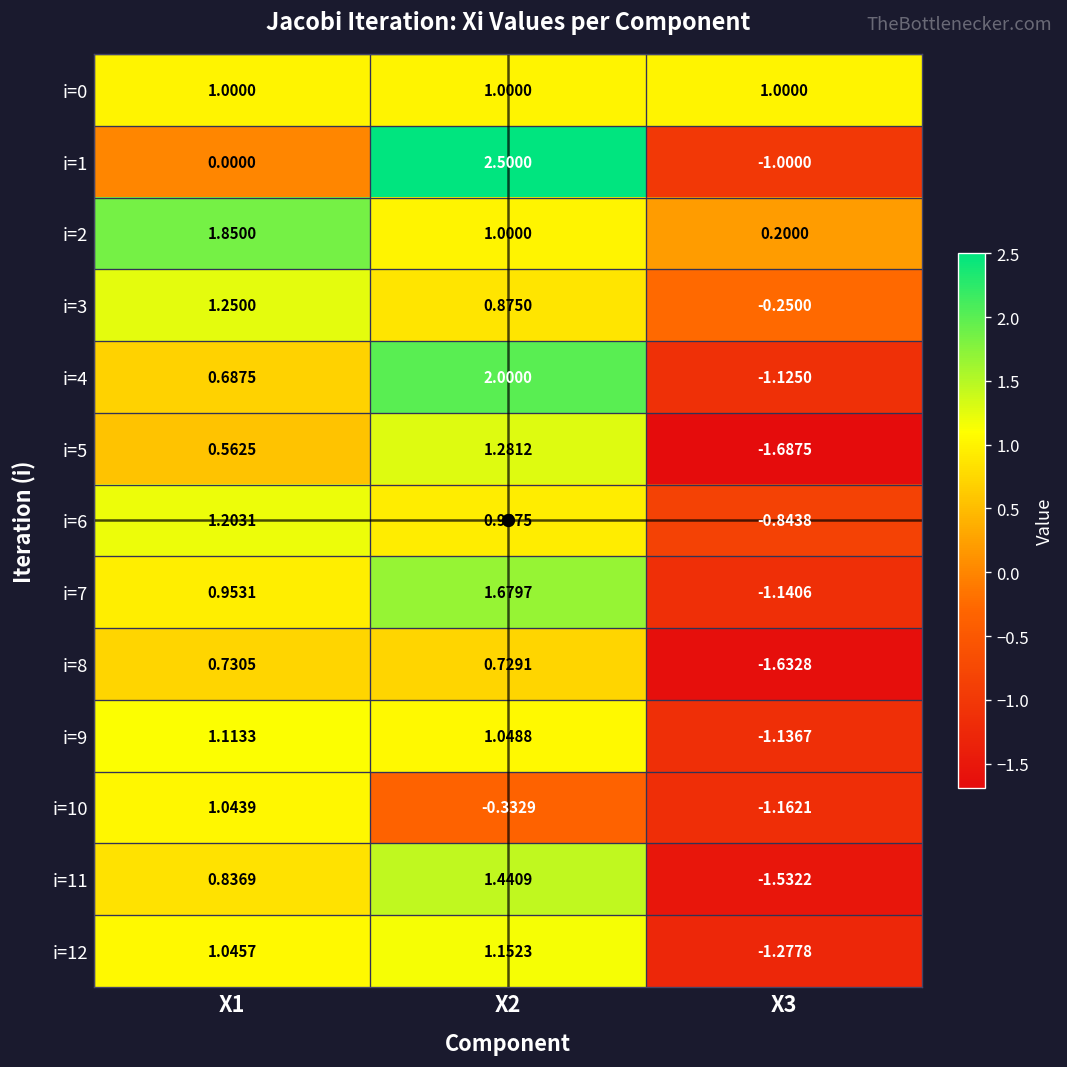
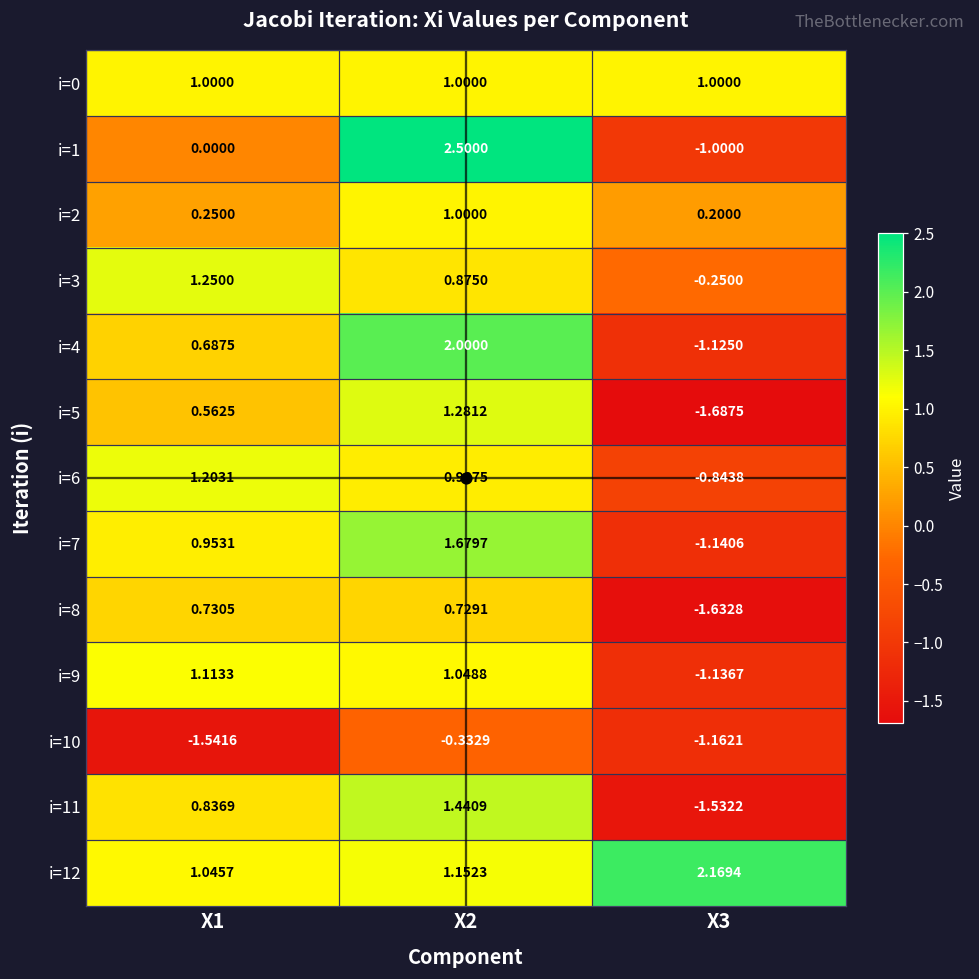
i=2, X1: 1.8500 -> 0.2500
i=10, X1: 1.0439 -> -1.5416
i=12, X3: -1.2778 -> 2.1694
